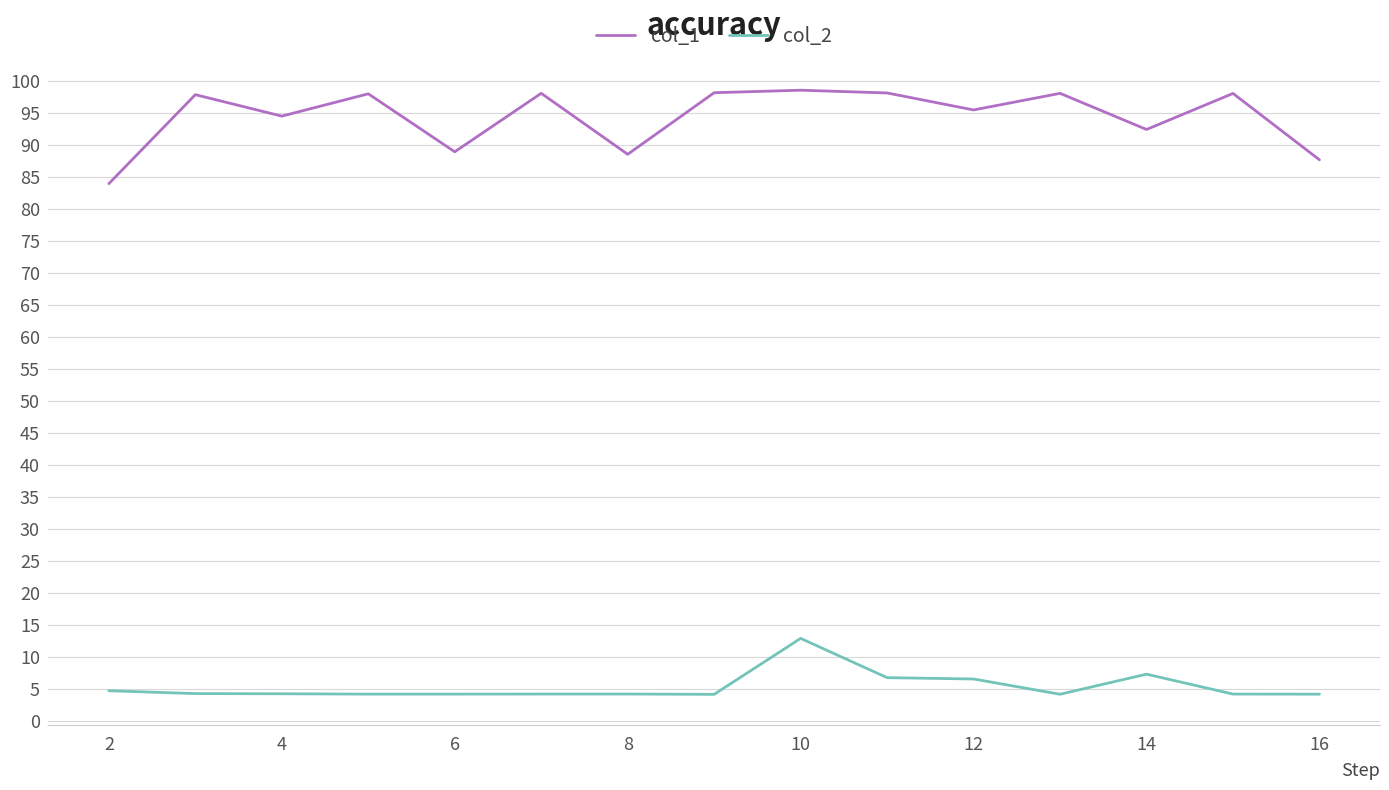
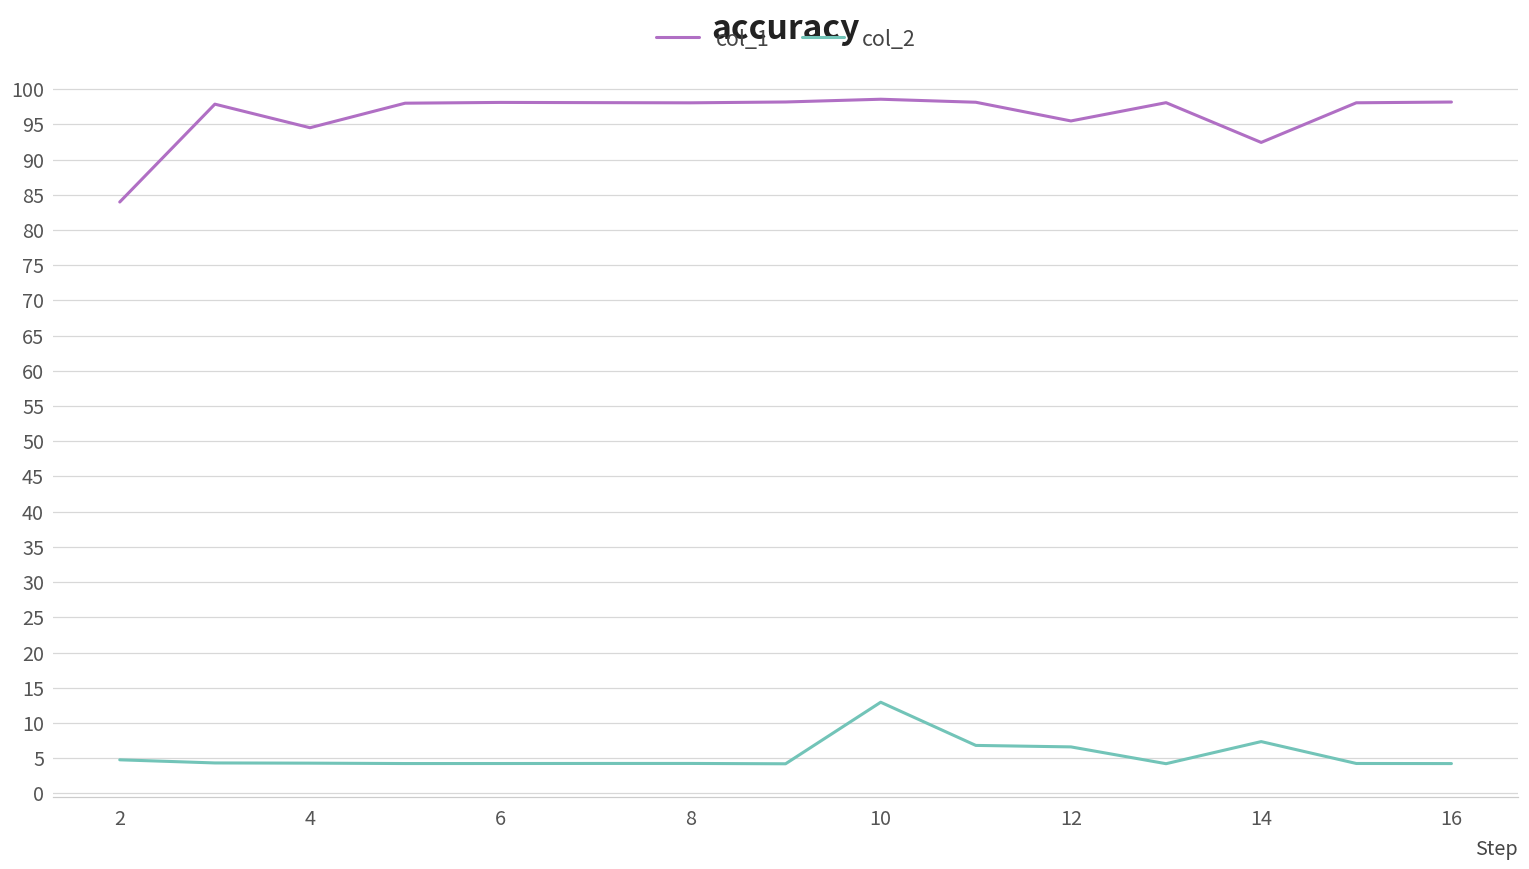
col_1, 6: 89 -> 98
col_1, 8: 89 -> 98
col_1, 16: 88 -> 98
